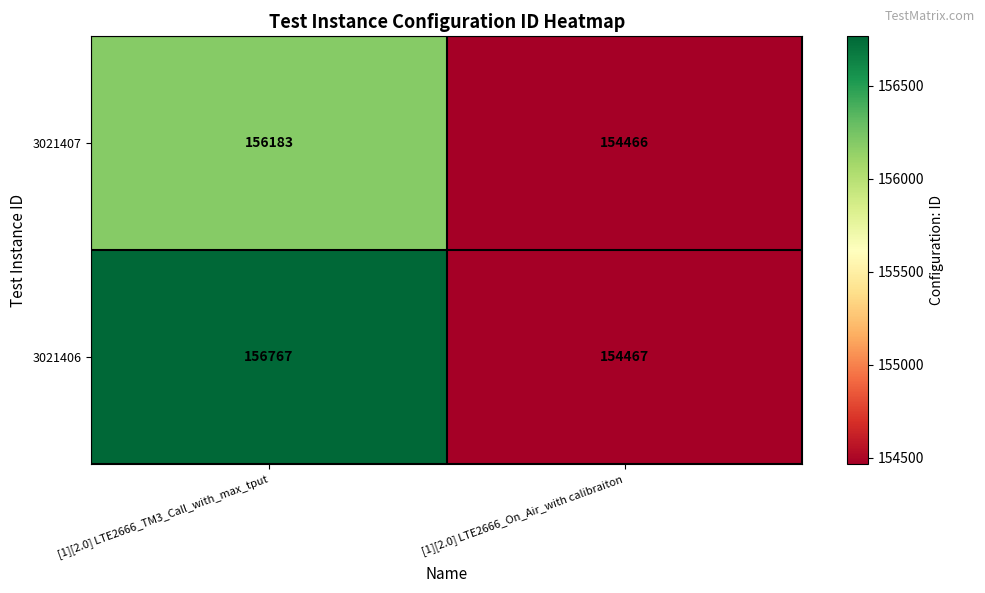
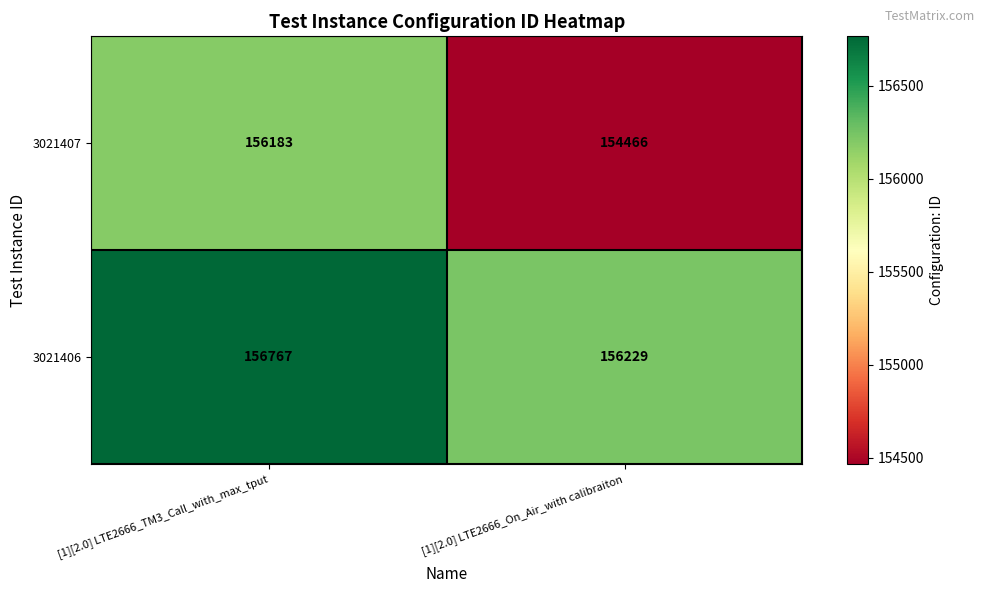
3021406, [1][2.0] LTE2666_On_Air_with calibraiton: 154467 -> 156229
